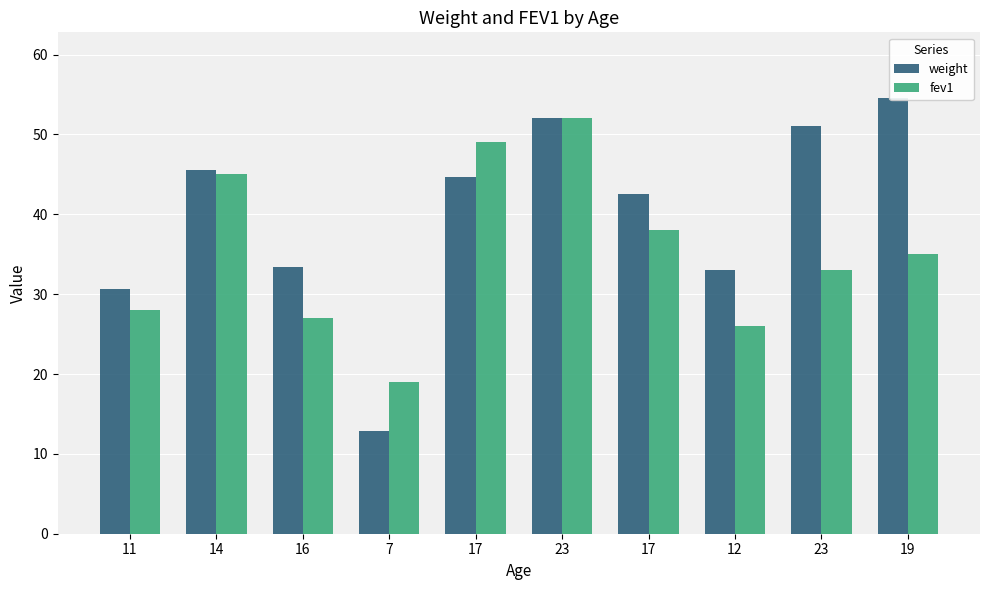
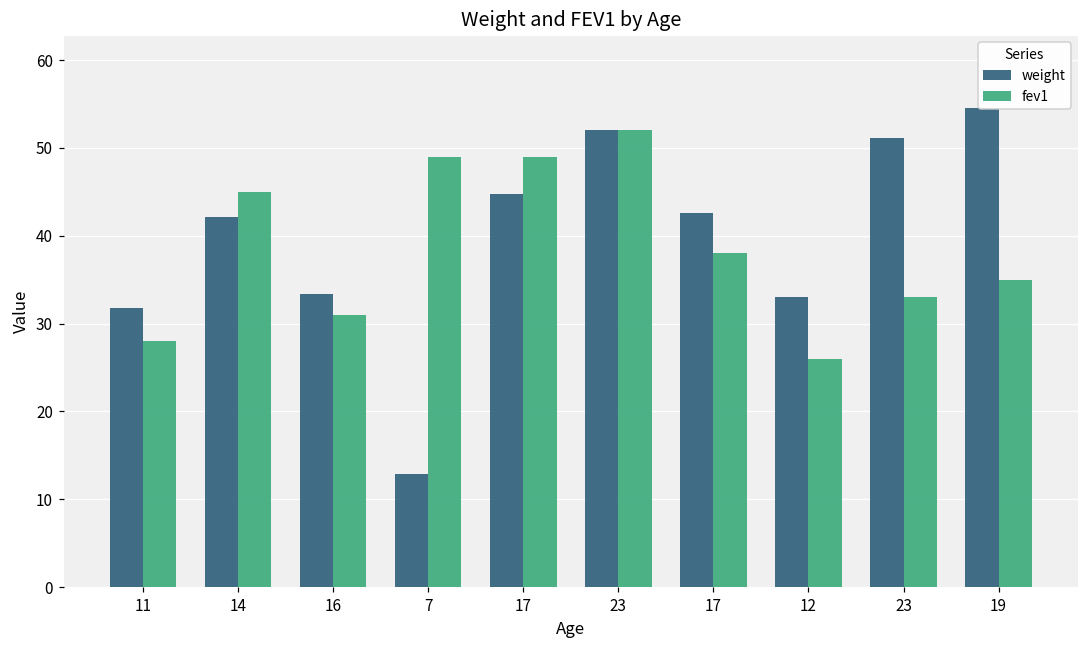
weight, 11: 31 -> 32
weight, 14: 46 -> 42
fev1, 16: 27 -> 31
fev1, 7: 19 -> 49
